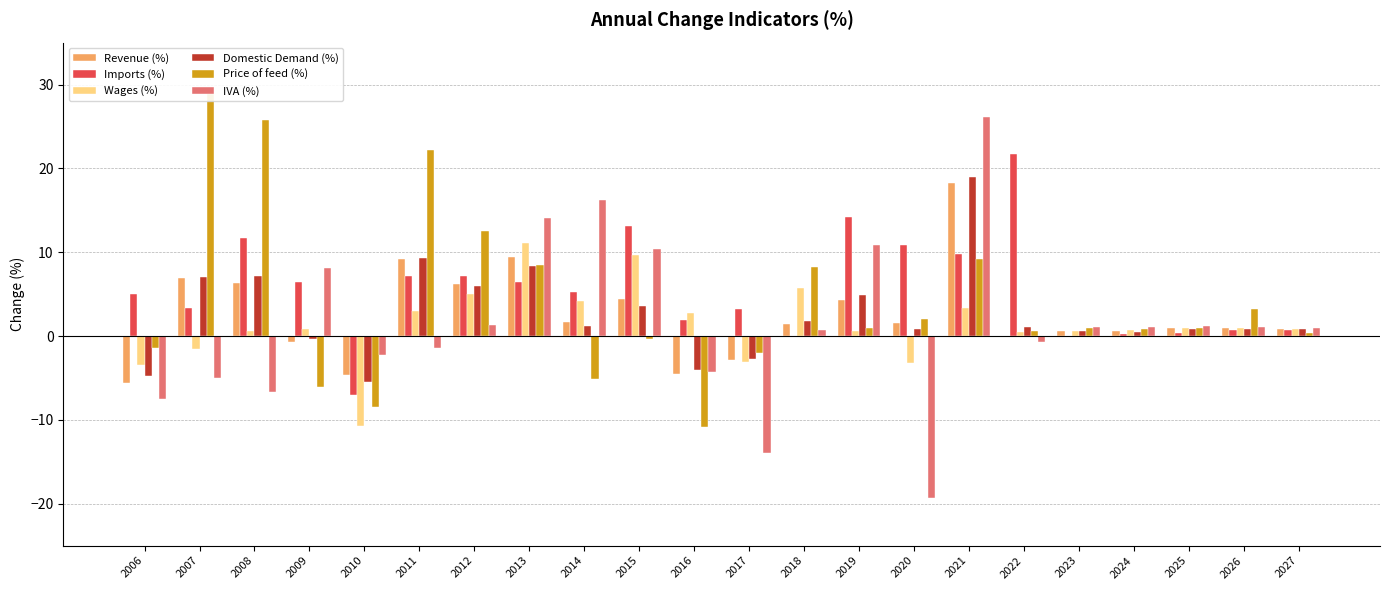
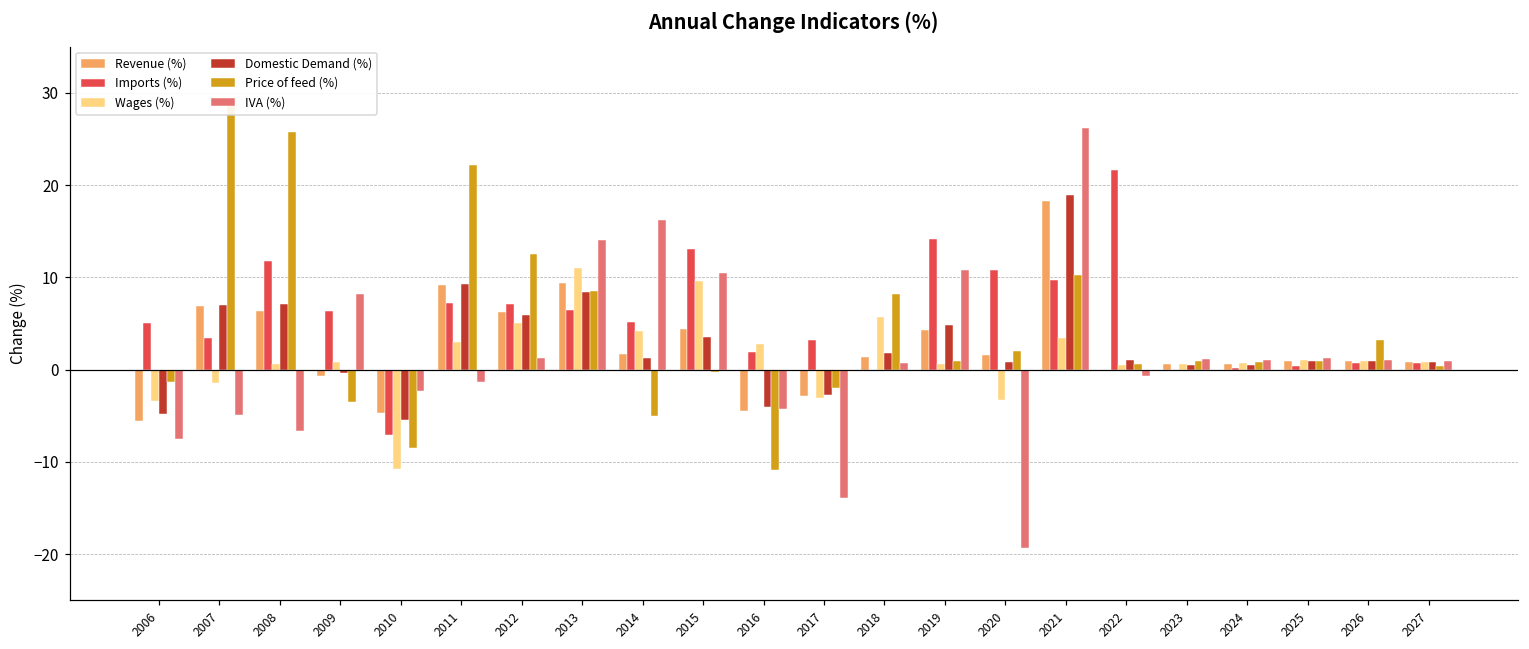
Price of feed (%), 2009: -6 -> -3
Price of feed (%), 2021: 9 -> 10
